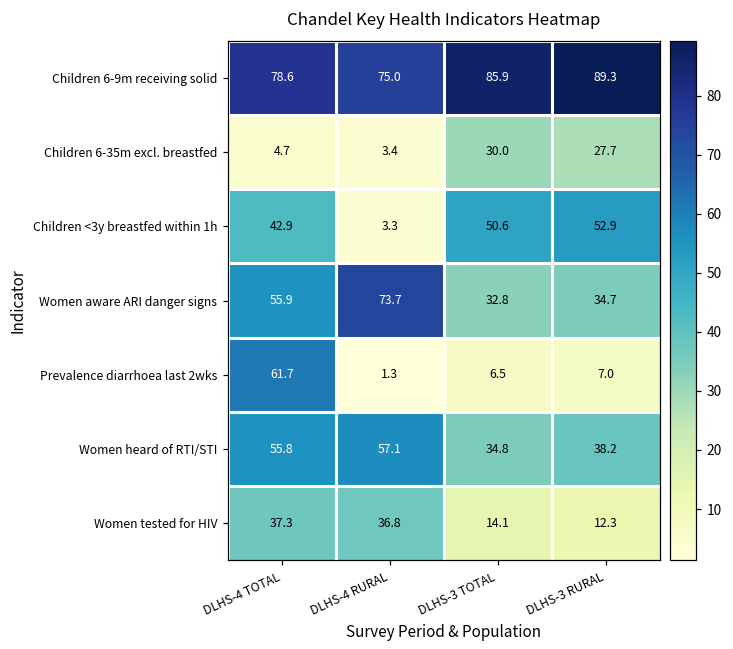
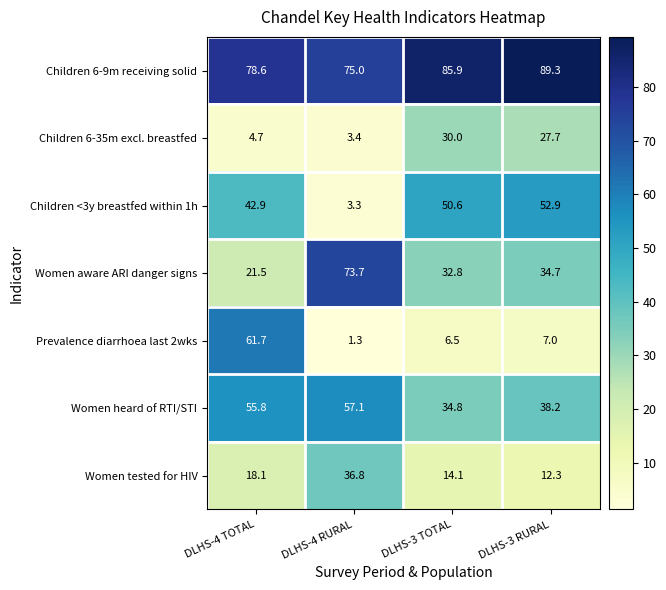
Women aware ARI danger signs, DLHS-4 TOTAL: 55.9 -> 21.5
Women tested for HIV, DLHS-4 TOTAL: 37.3 -> 18.1
